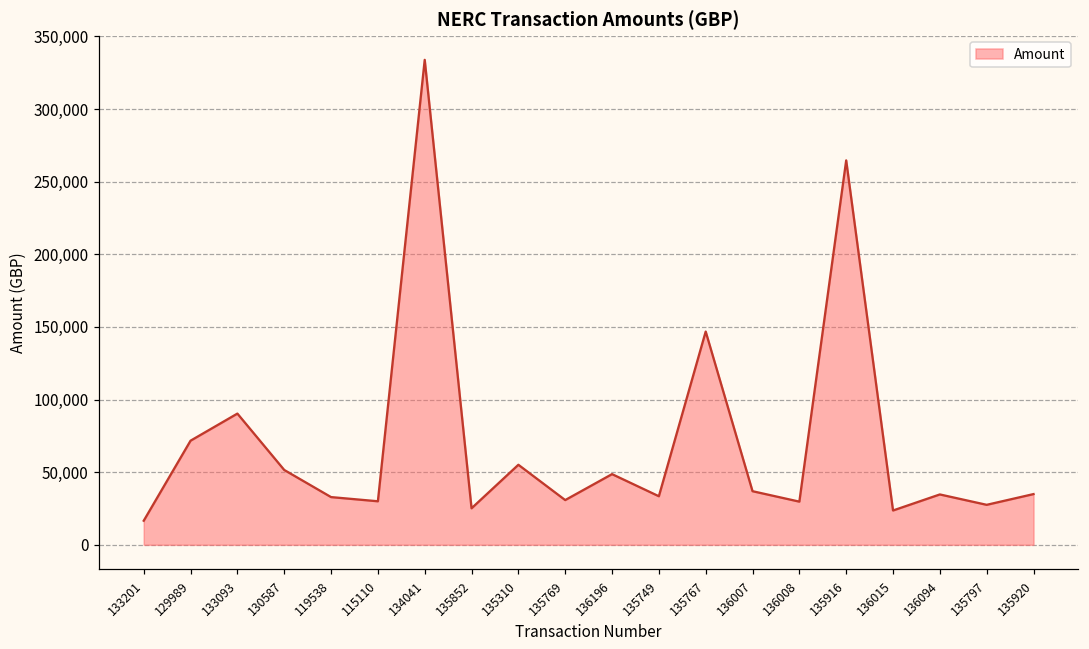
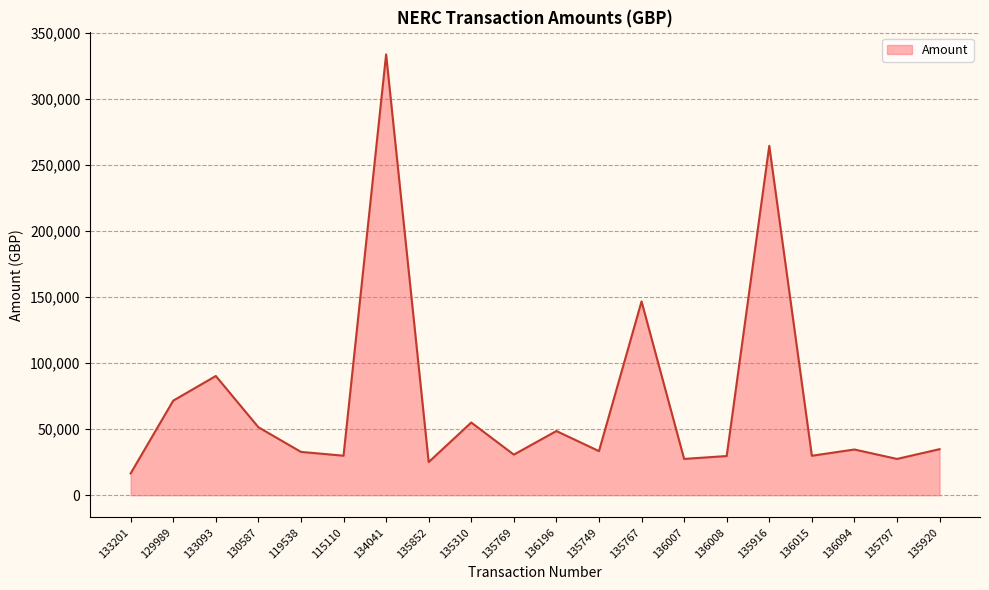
136007: 37,000 -> 28,000
136015: 24,000 -> 30,000
